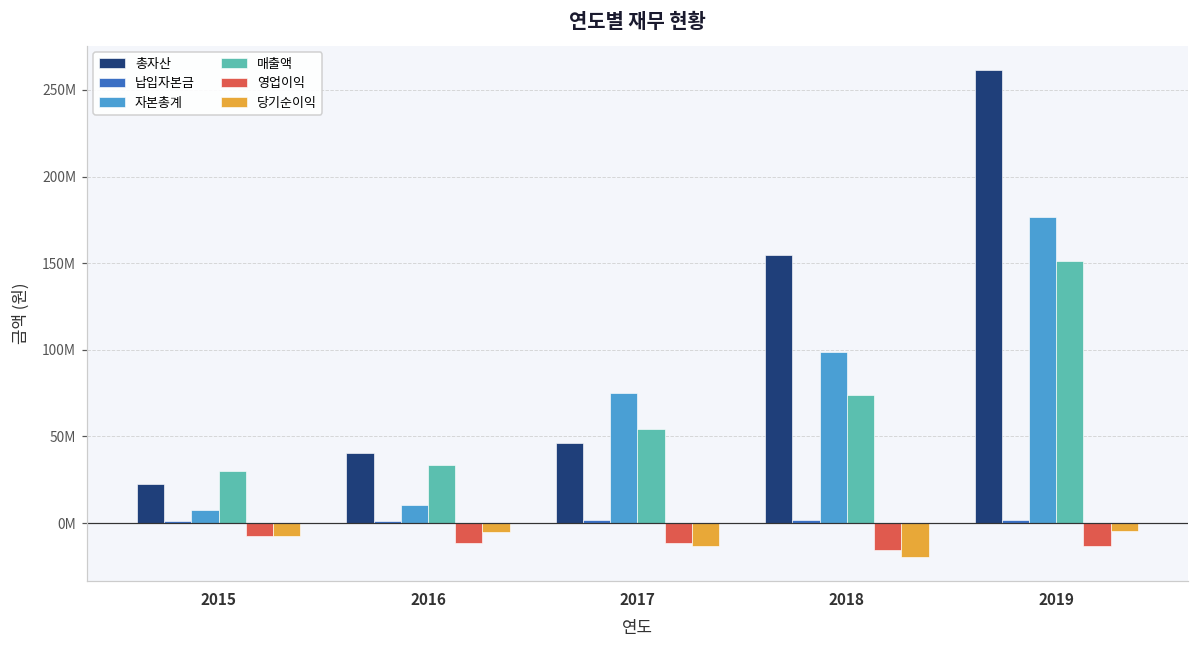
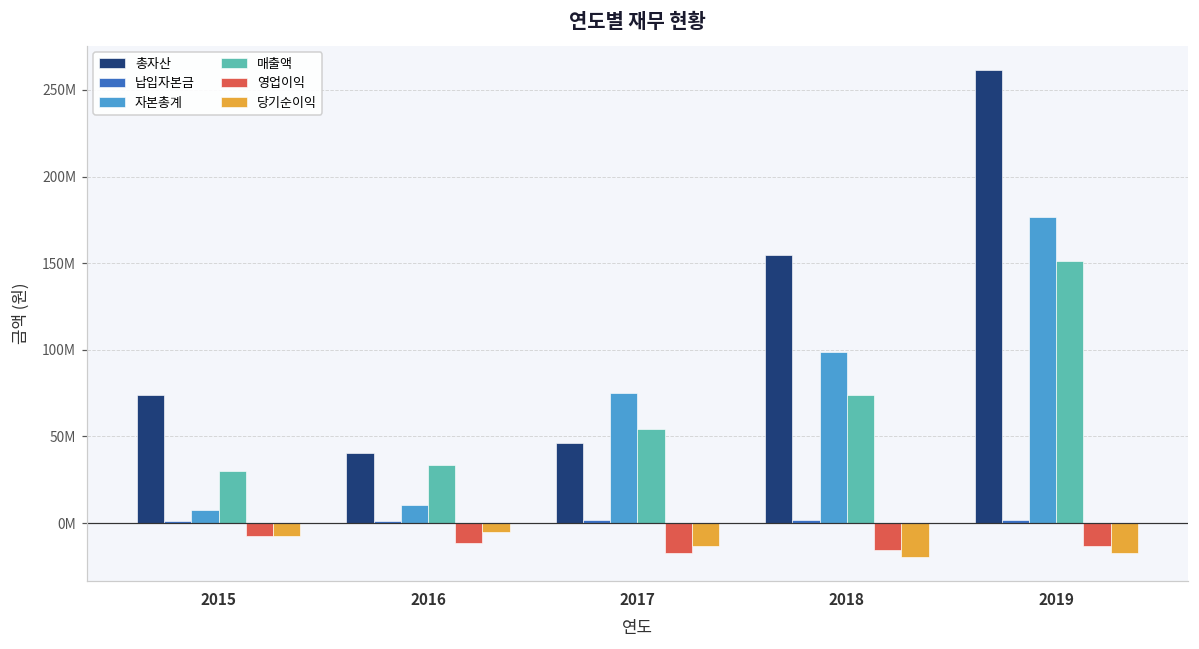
총자산, 2015: 22000000 -> 74000000
영업이익, 2017: -12000000 -> -18000000
당기순이익, 2019: -4000000 -> -17000000
